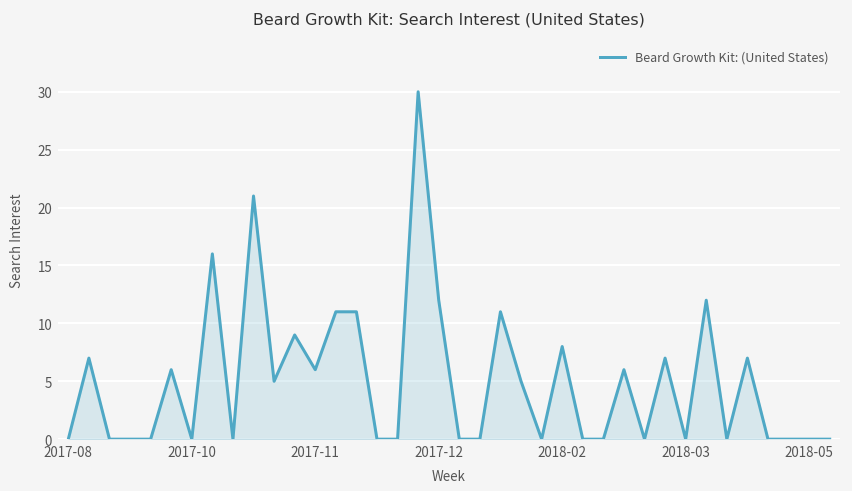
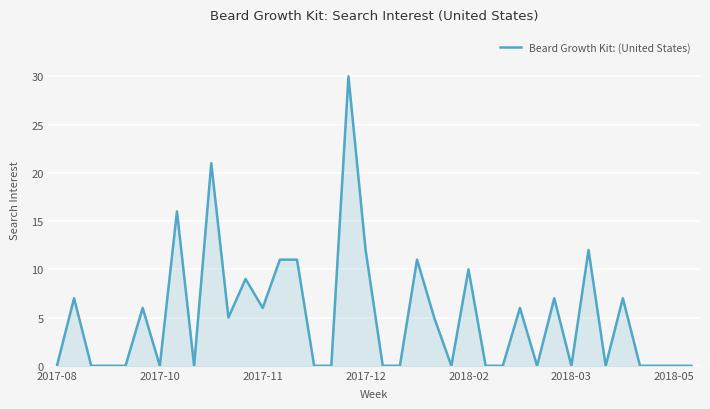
2018-02: 8 -> 10
